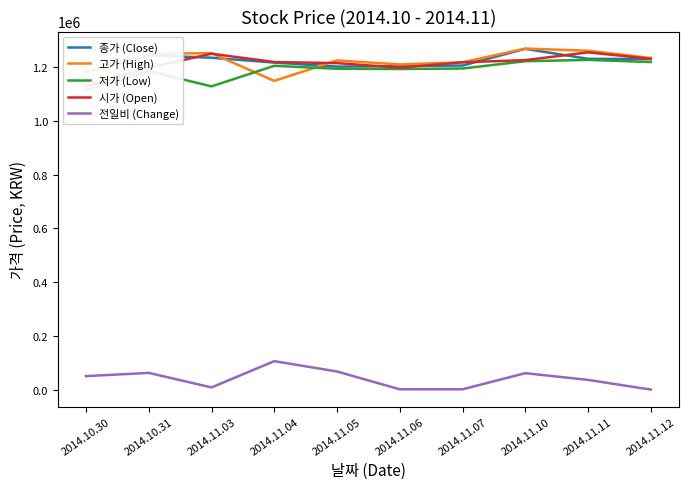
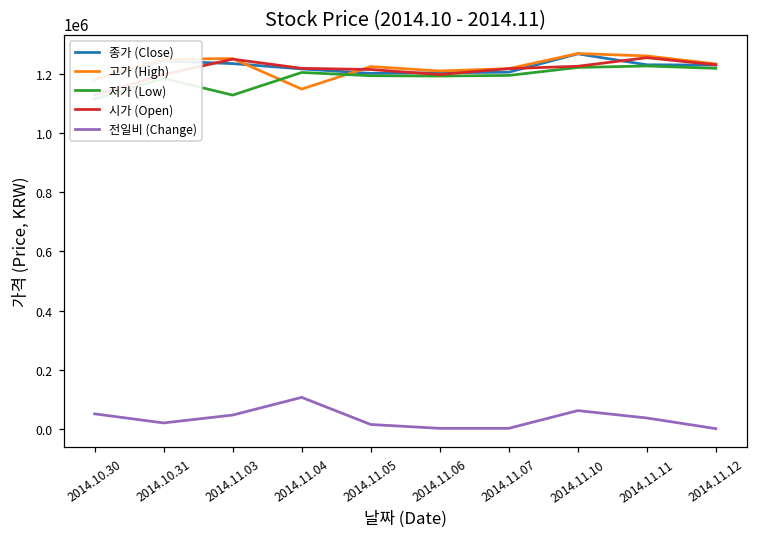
전일비 (Change), 2014.10.31: 60000 -> 20000
전일비 (Change), 2014.11.03: 10000 -> 50000
전일비 (Change), 2014.11.05: 70000 -> 20000
